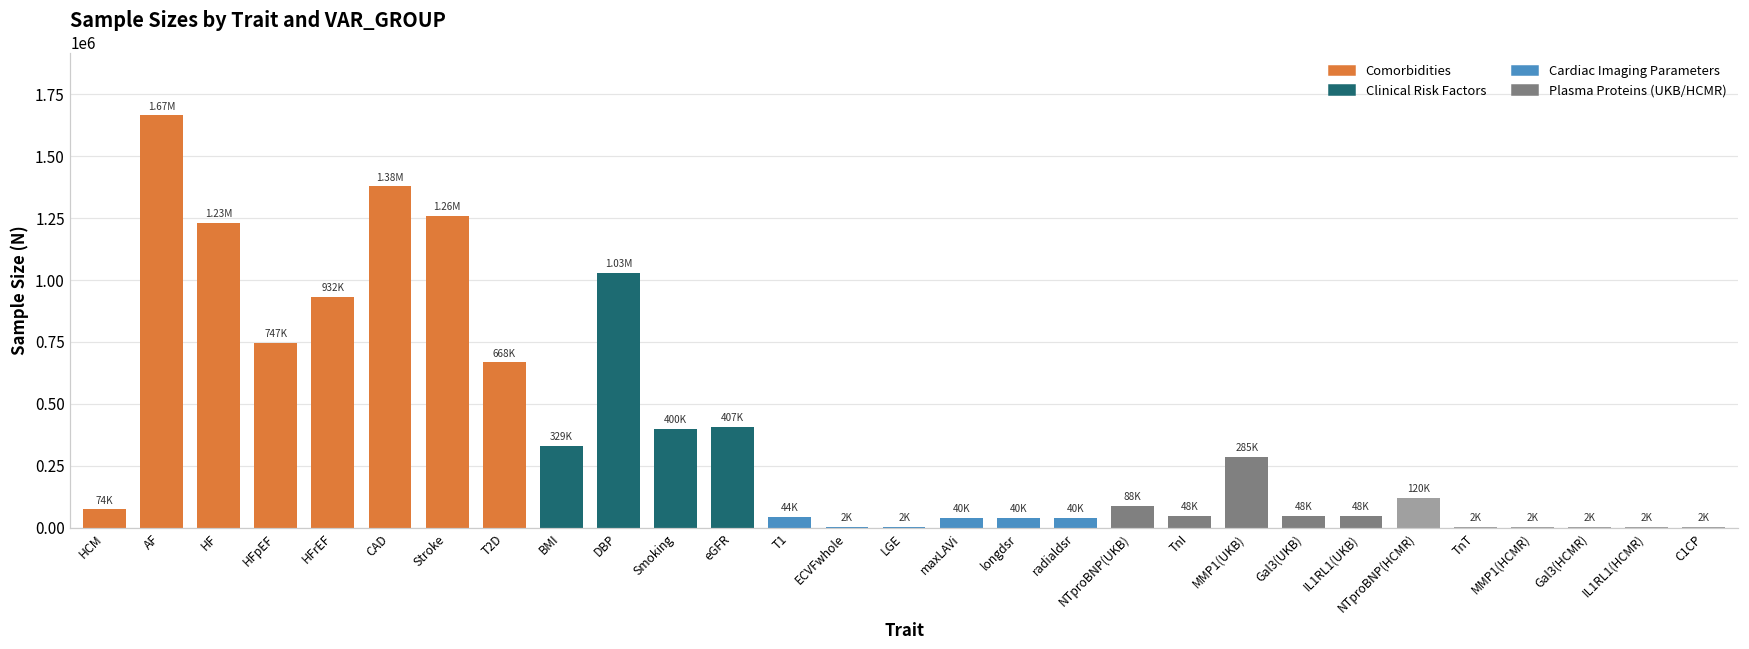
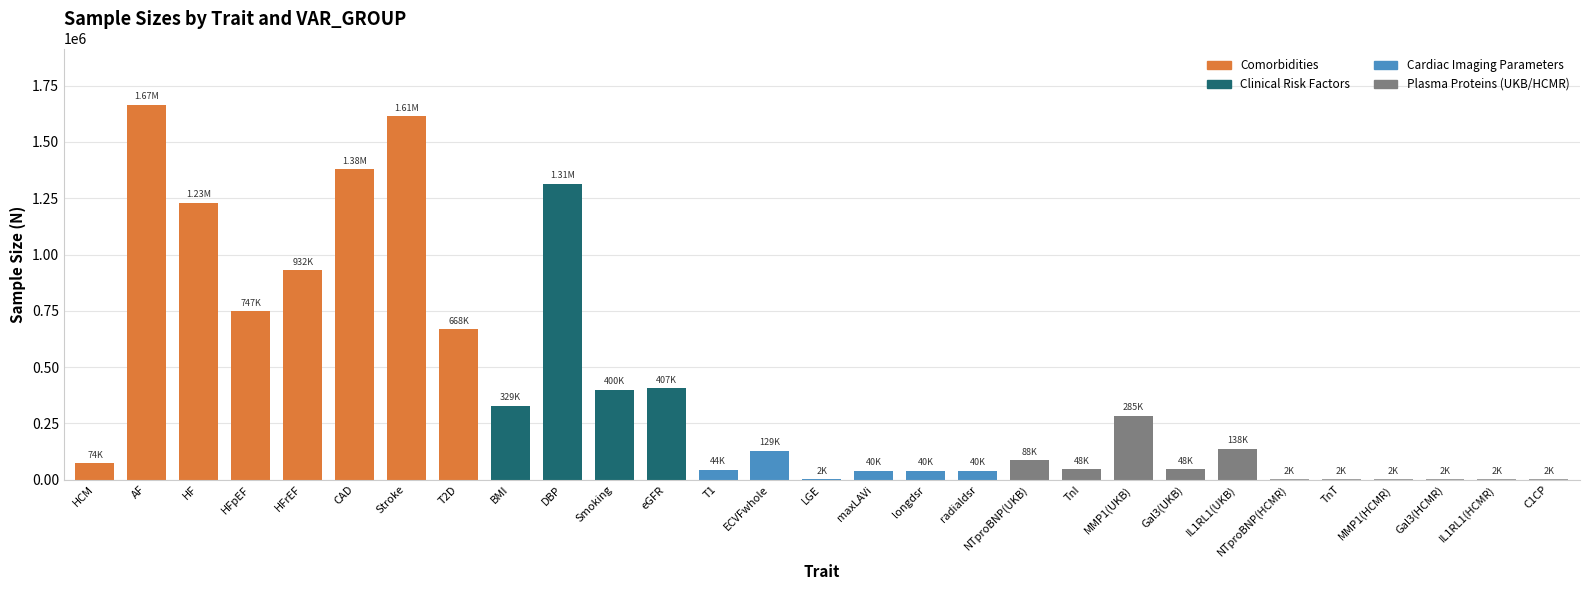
Stroke: 1.26M -> 1.61M
DBP: 1.03M -> 1.31M
ECVFwhole: 2K -> 129K
IL1RL1(UKB): 48K -> 138K
NTproBNP(HCMR): 120K -> 2K
